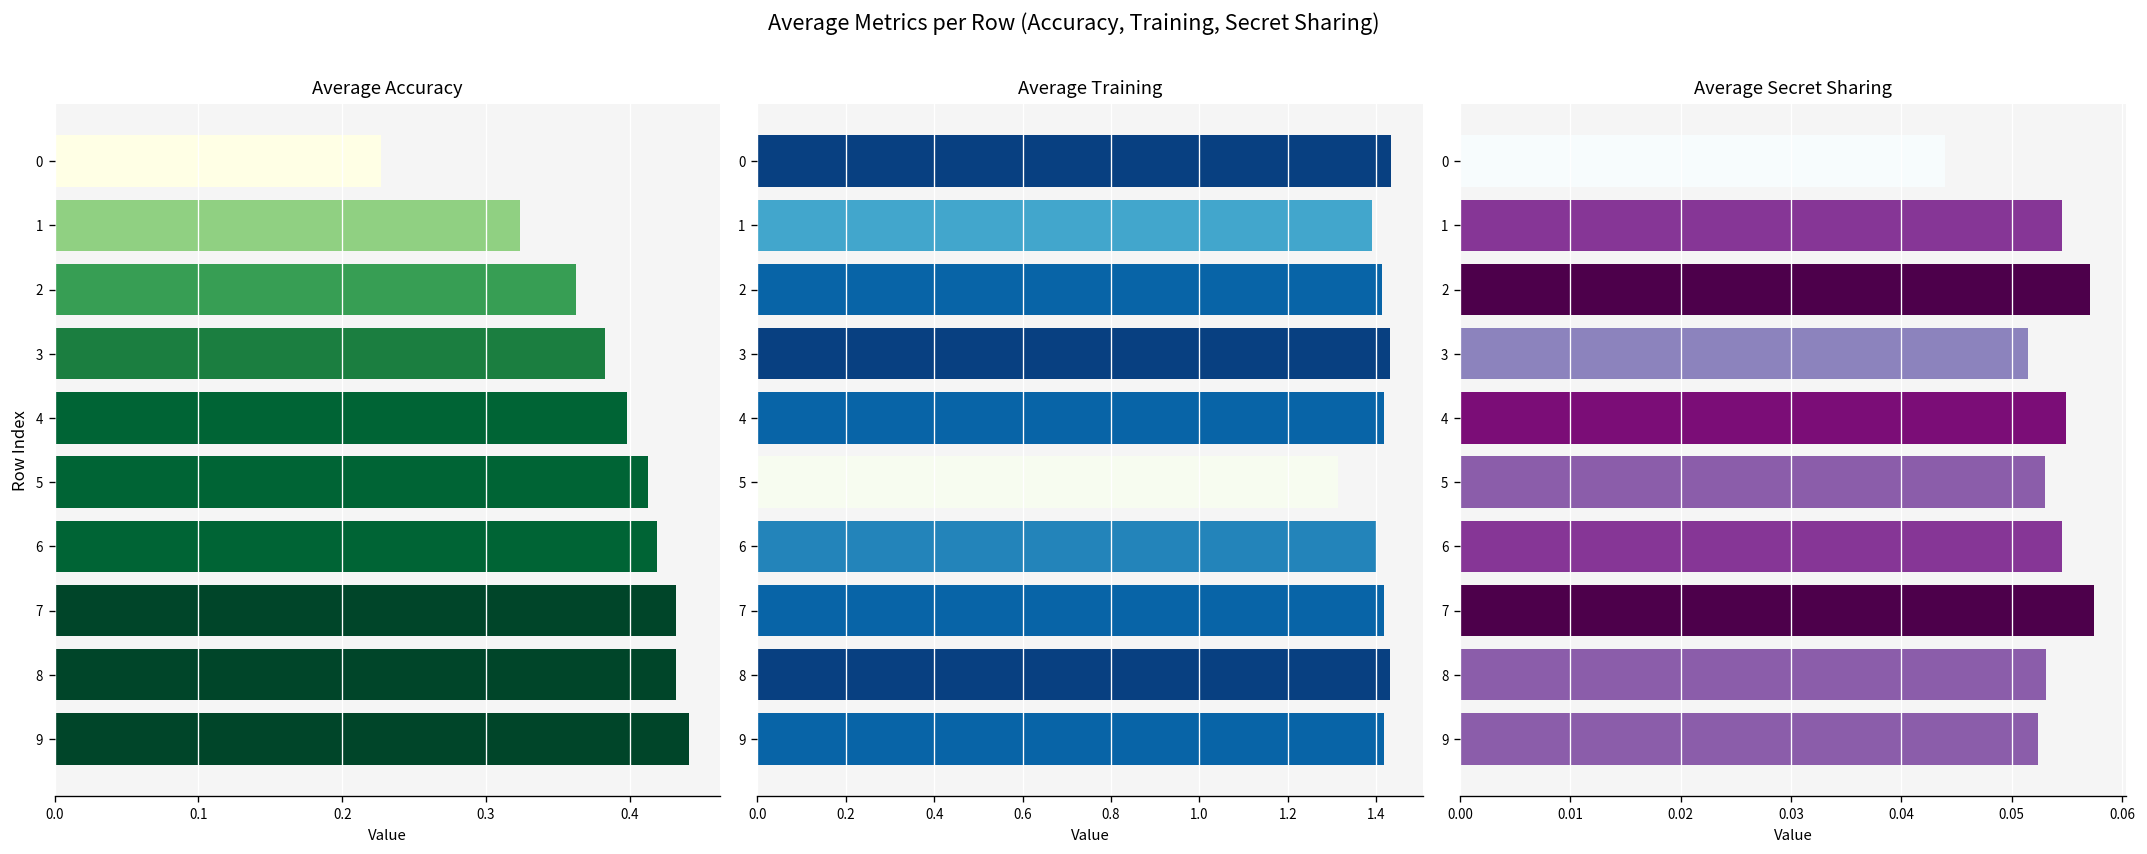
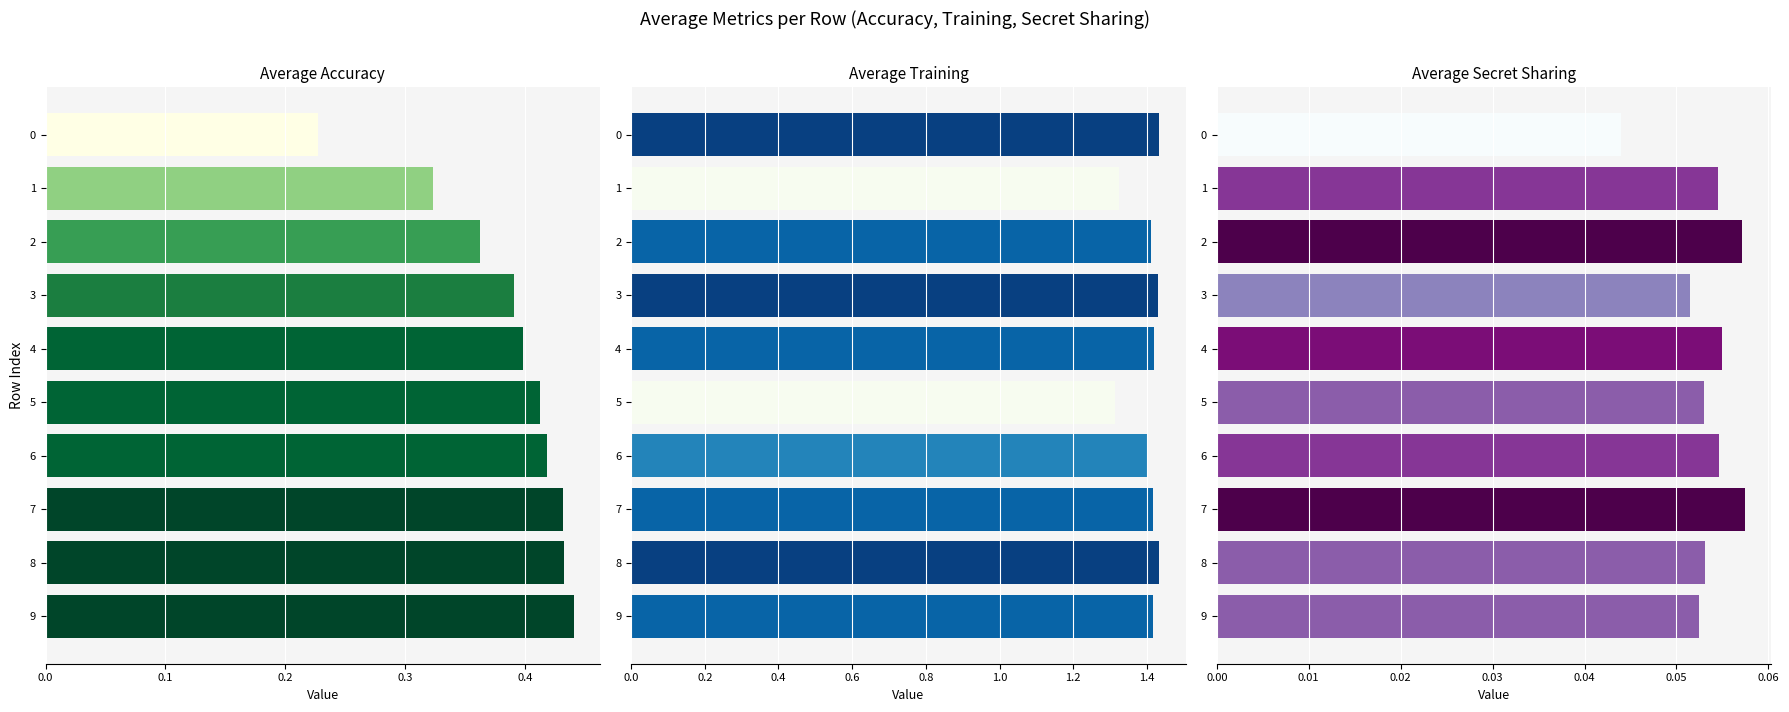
Average Accuracy, 3: 0.383 -> 0.391
Average Training, 1: 1.39 -> 1.32
